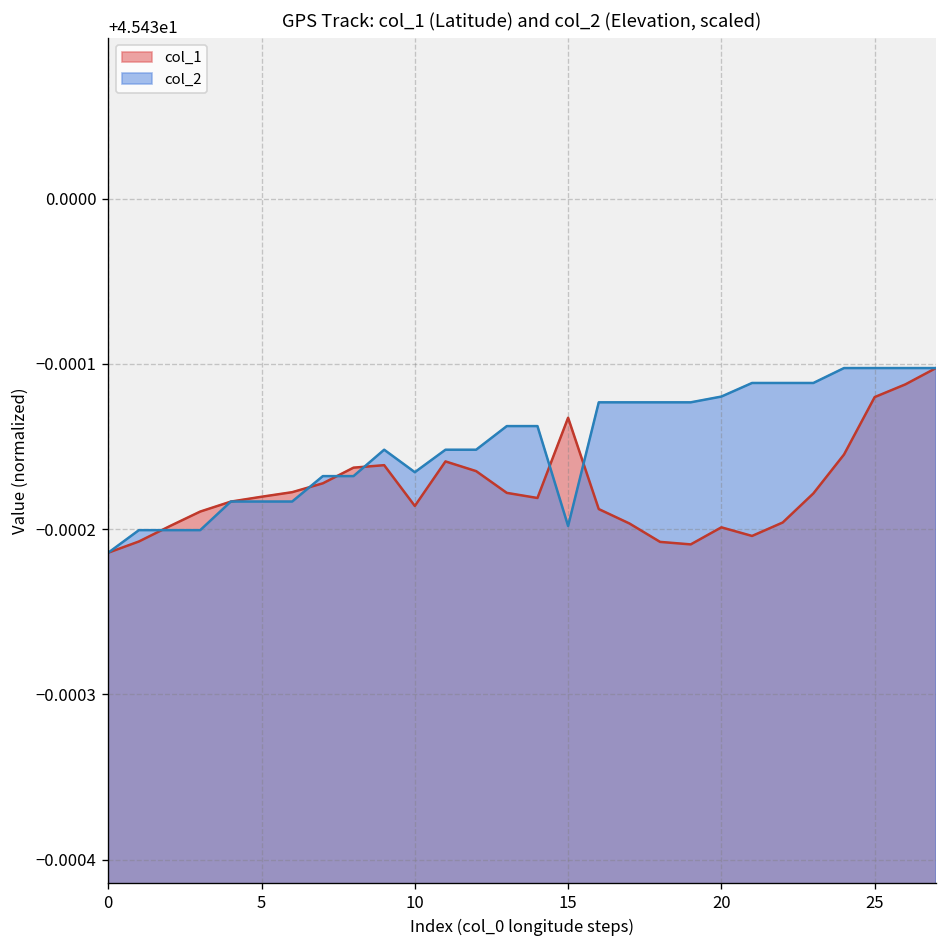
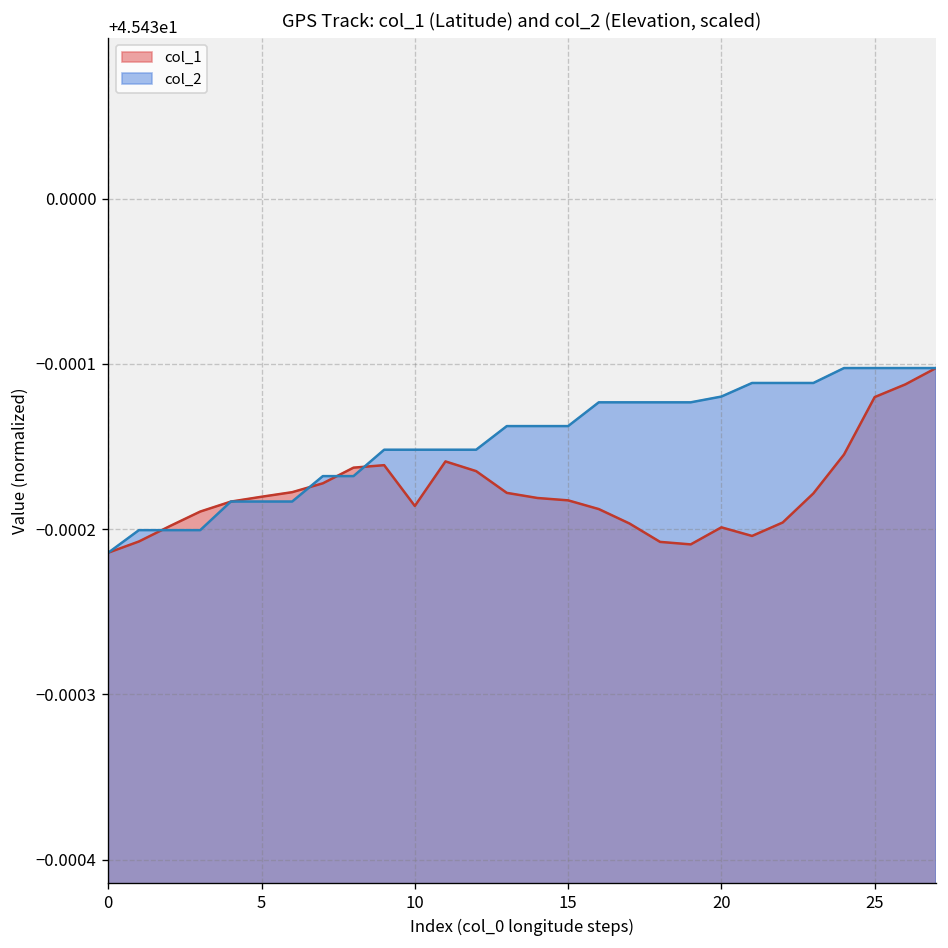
col_2, 10: 45.429834 -> 45.429848
col_1, 15: 45.429867 -> 45.429817
col_2, 15: 45.429802 -> 45.429862
